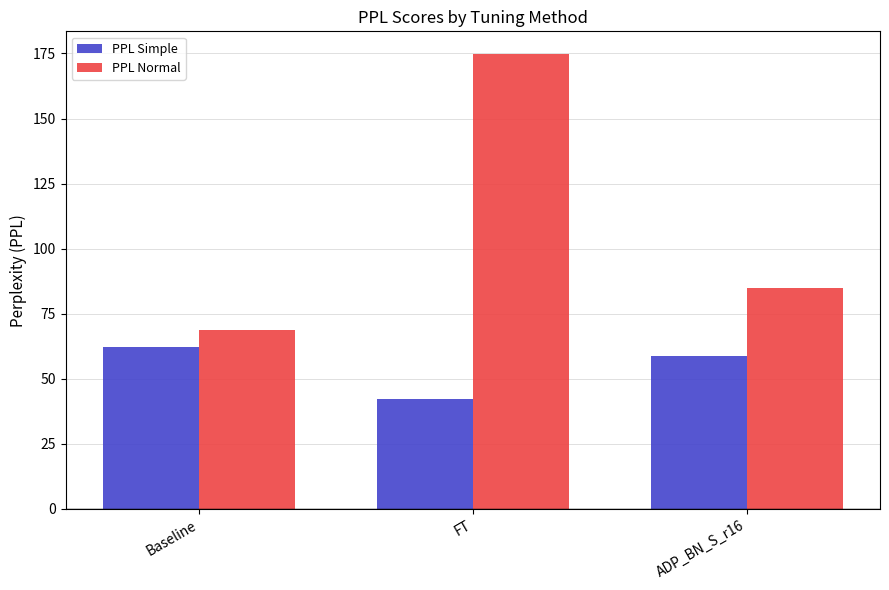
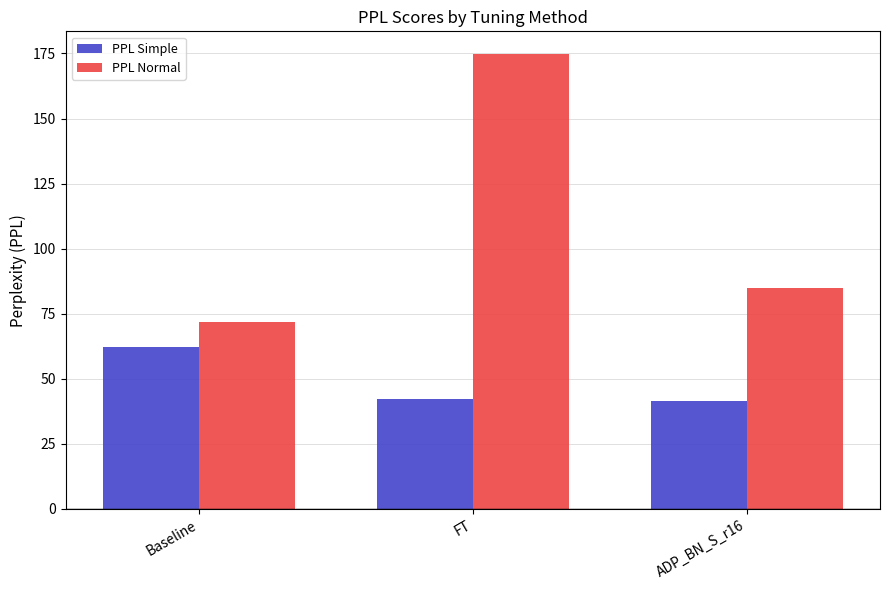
PPL Normal, Baseline: 69 -> 72
PPL Simple, ADP_BN_S_r16: 59 -> 41
